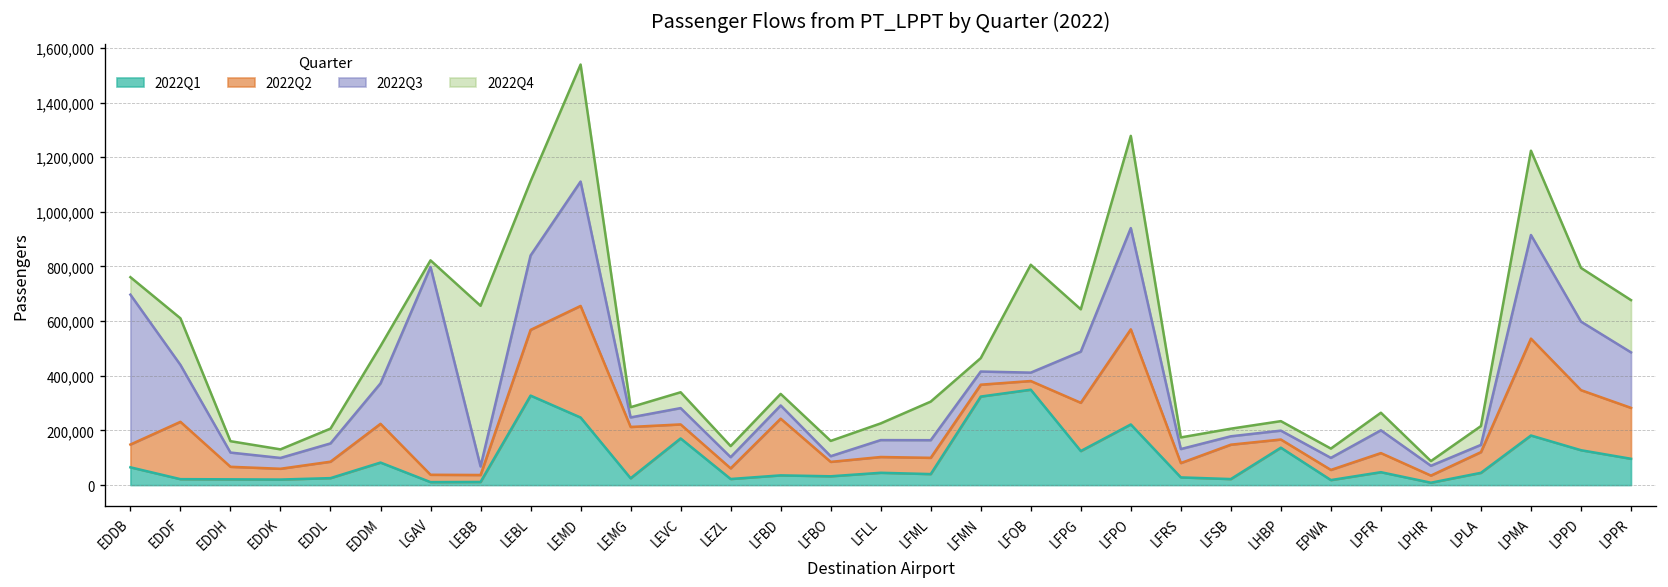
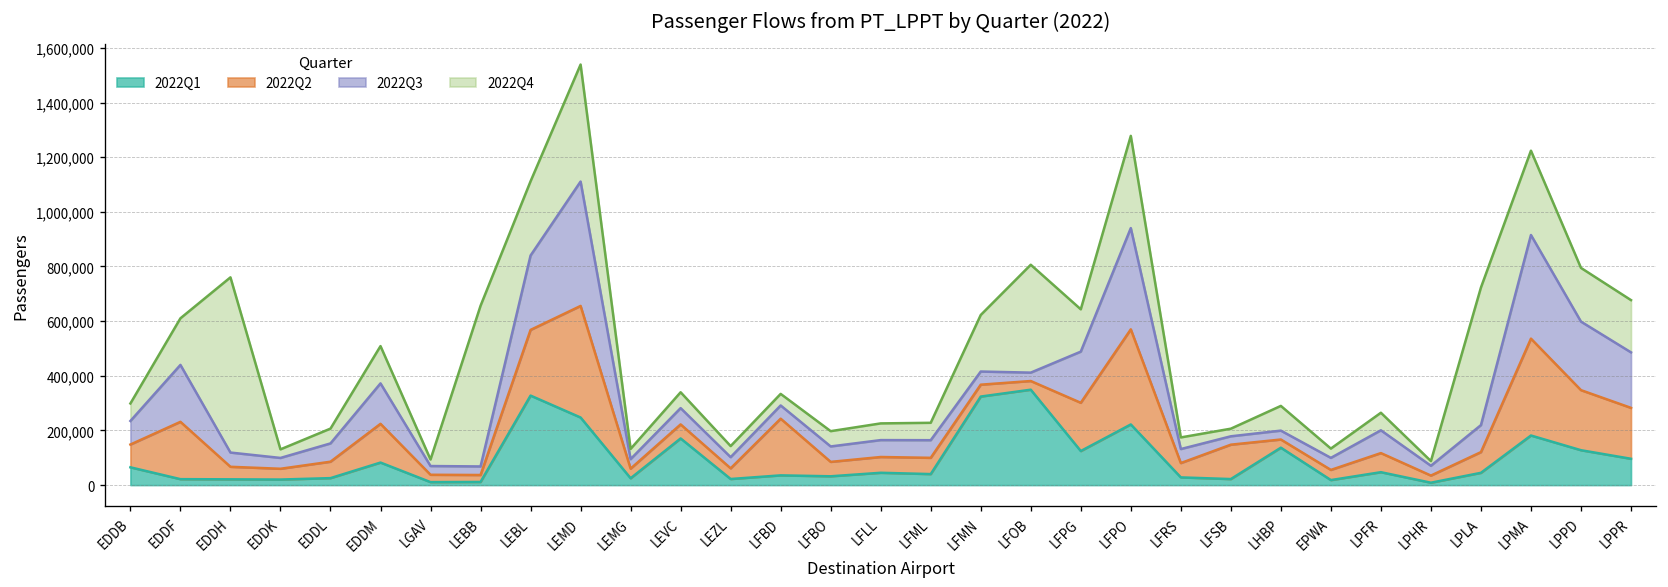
2022Q3, EDDB: 550,000 -> 90,000
2022Q4, EDDH: 40,000 -> 640,000
2022Q3, LGAV: 760,000 -> 30,000
2022Q2, LEMG: 190,000 -> 40,000
2022Q3, LFBO: 20,000 -> 60,000
2022Q4, LFML: 140,000 -> 60,000
2022Q4, LFMN: 50,000 -> 210,000
2022Q4, LHBP: 30,000 -> 90,000
2022Q3, LPLA: 30,000 -> 100,000
2022Q4, LPLA: 70,000 -> 500,000
